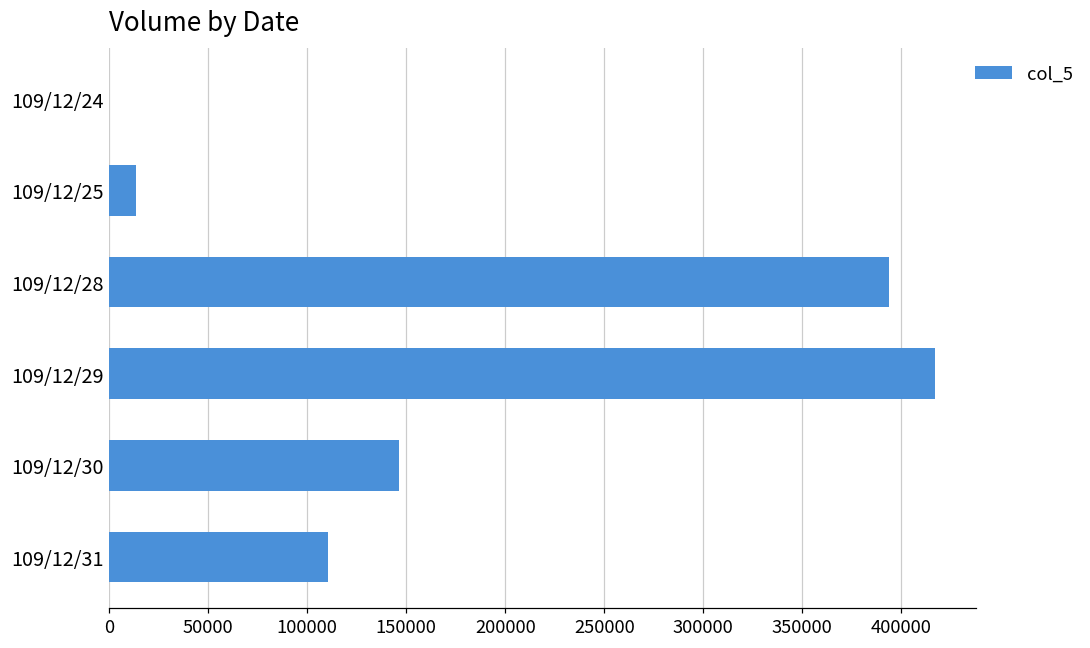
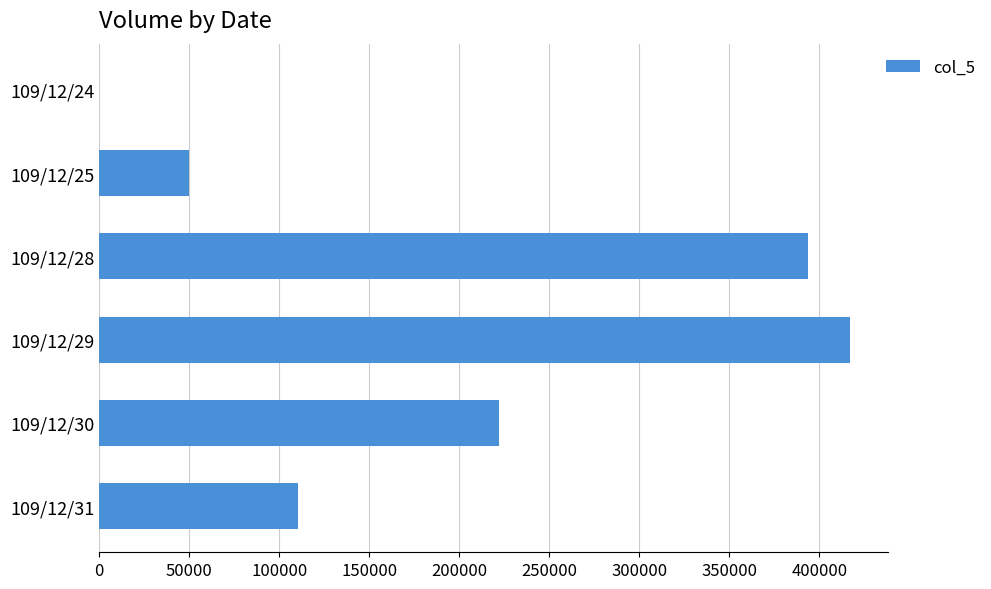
109/12/25: 14000 -> 50000
109/12/30: 146000 -> 222000
